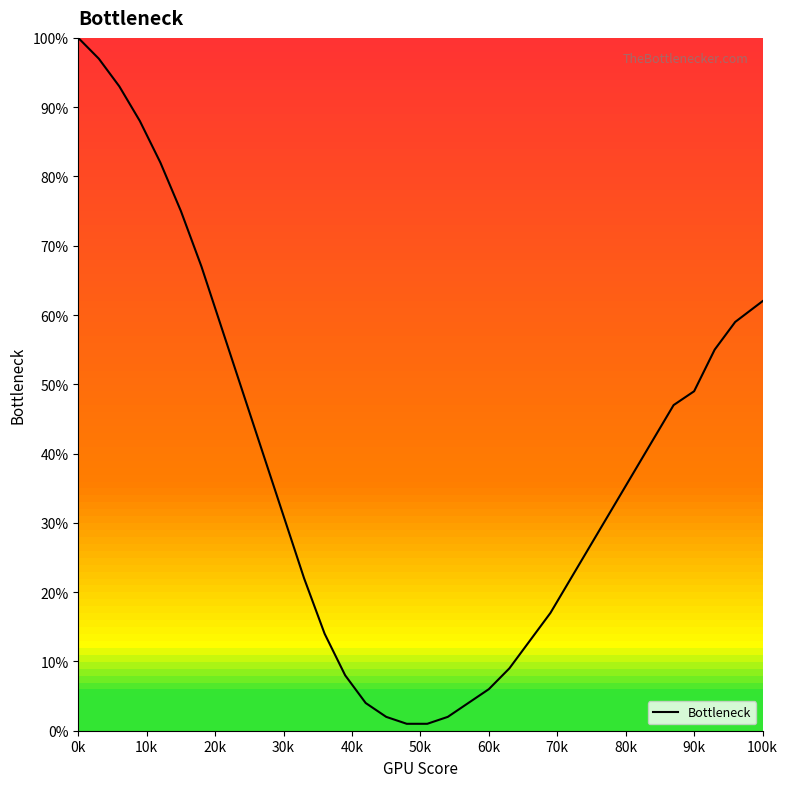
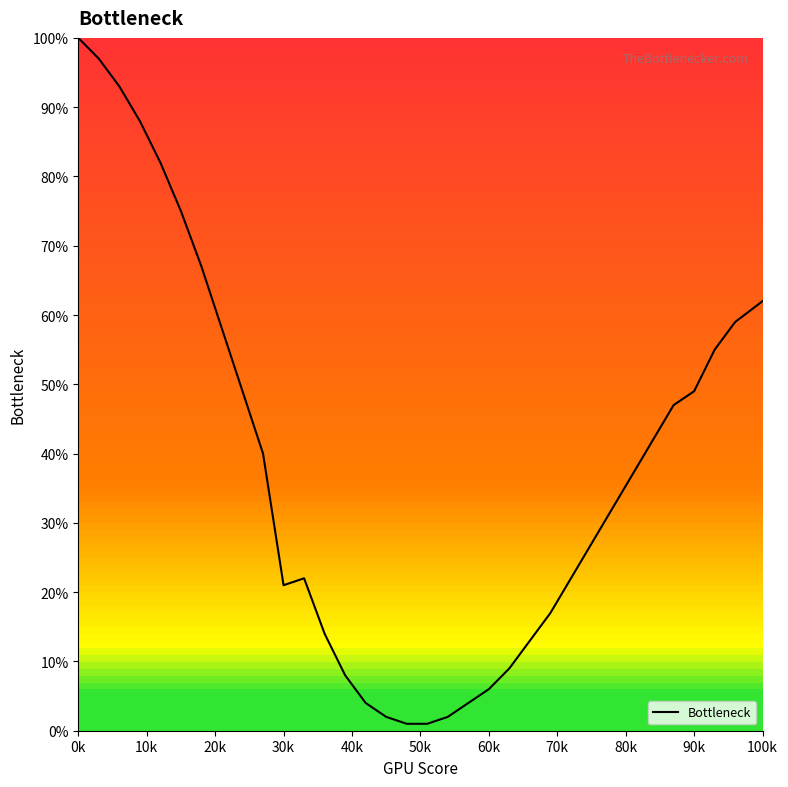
30k: 31% -> 21%
